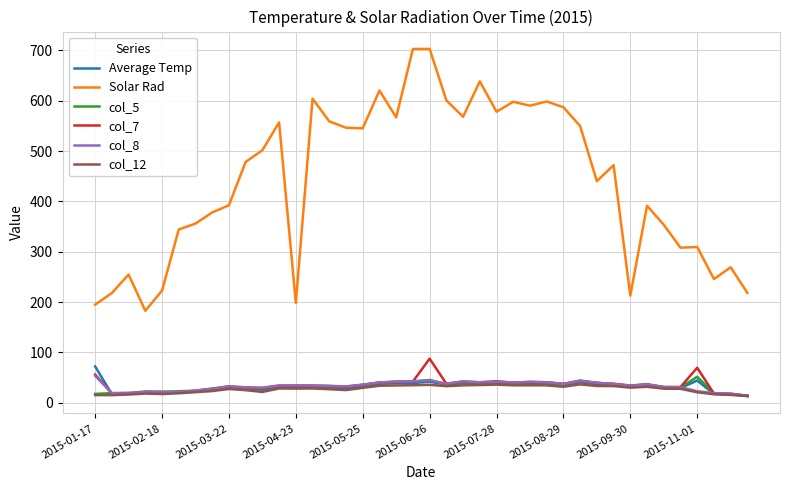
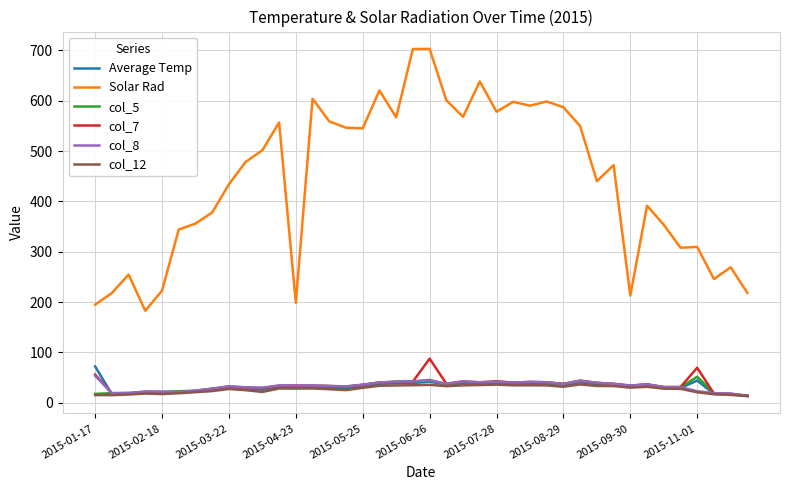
Solar Rad, 2015-03-22: 390 -> 430
